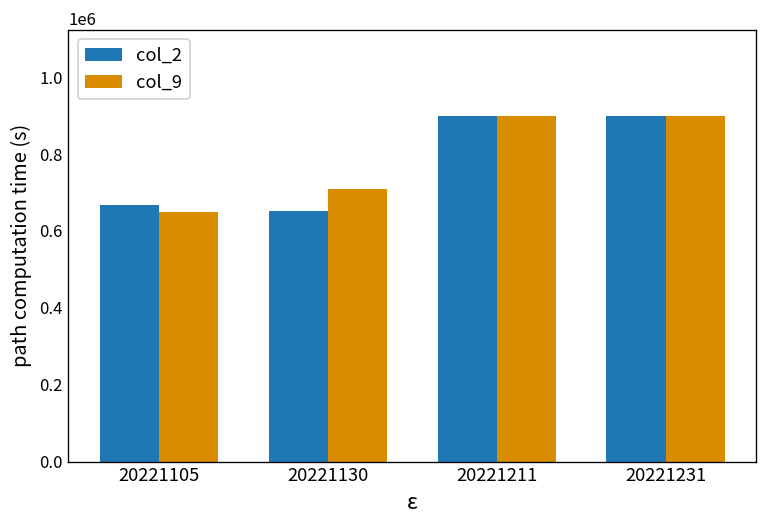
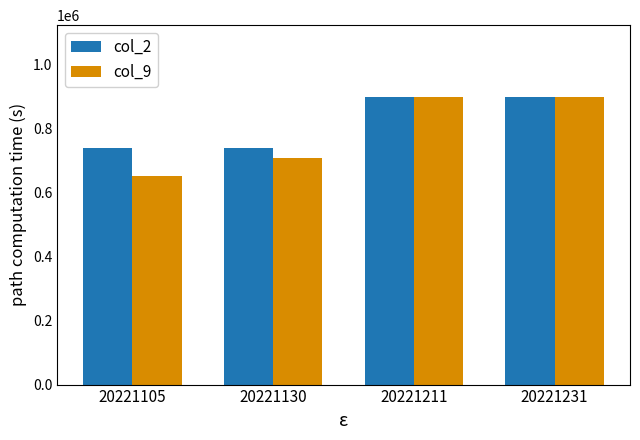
col_2, 20221105: 670000 -> 740000
col_2, 20221130: 650000 -> 740000
